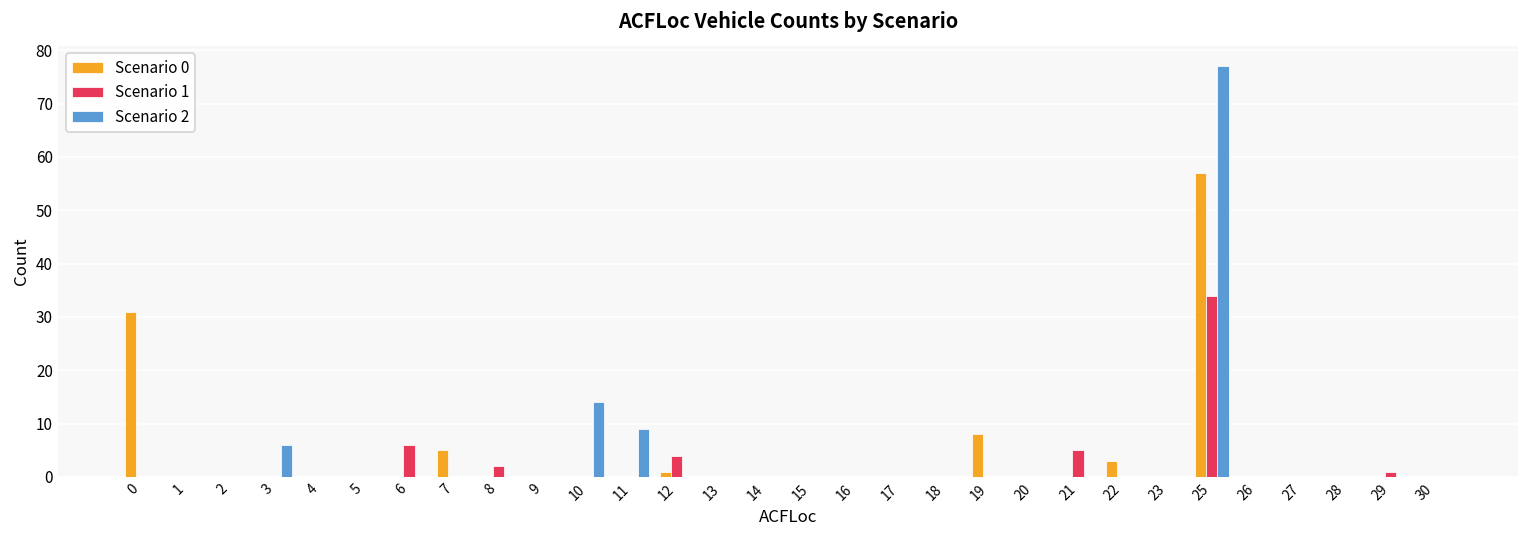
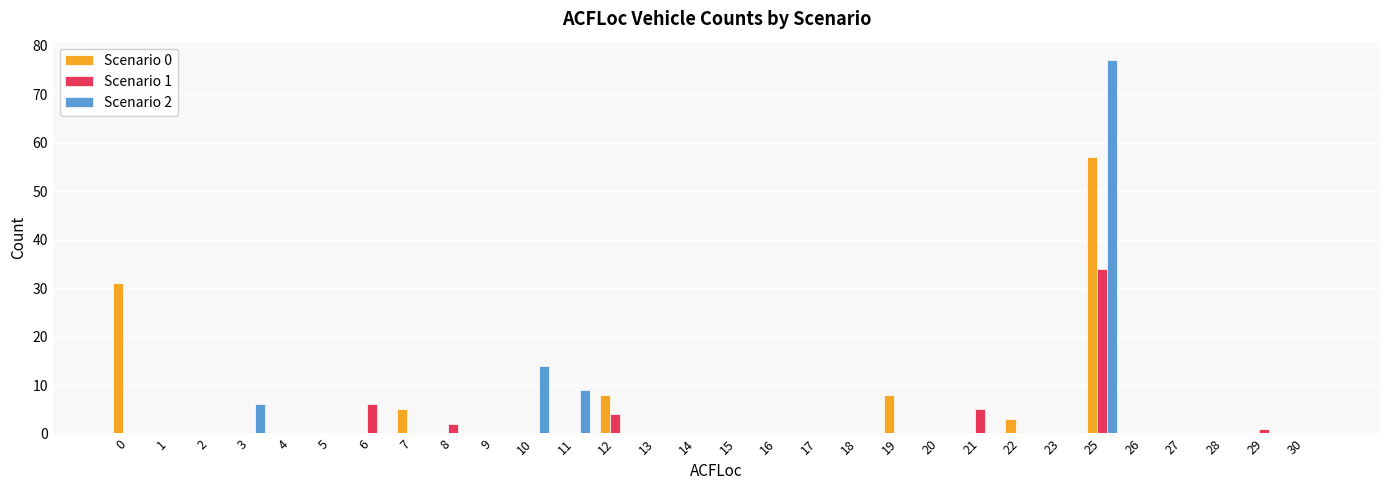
Scenario 0, 12: 1 -> 8
